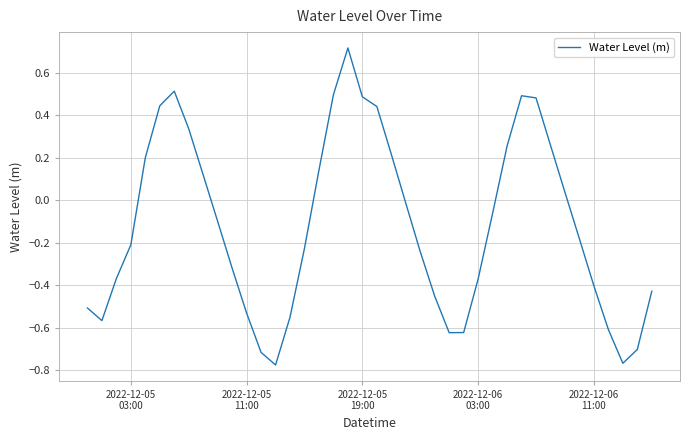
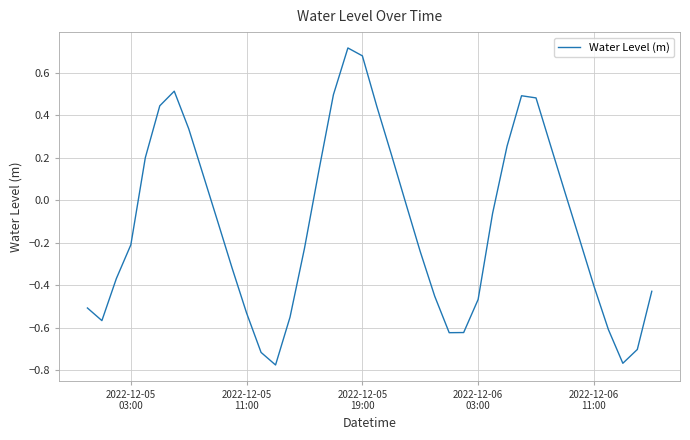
2022-12-05 19:00: 0.49 -> 0.68
2022-12-06 03:00: -0.37 -> -0.47
